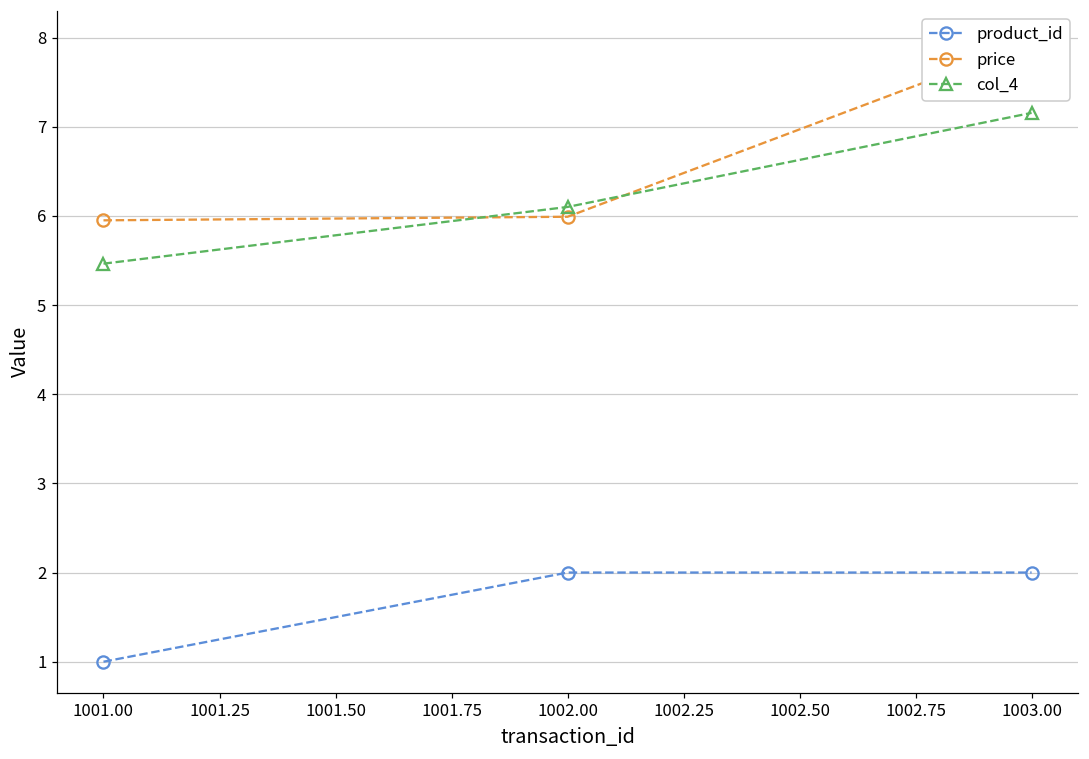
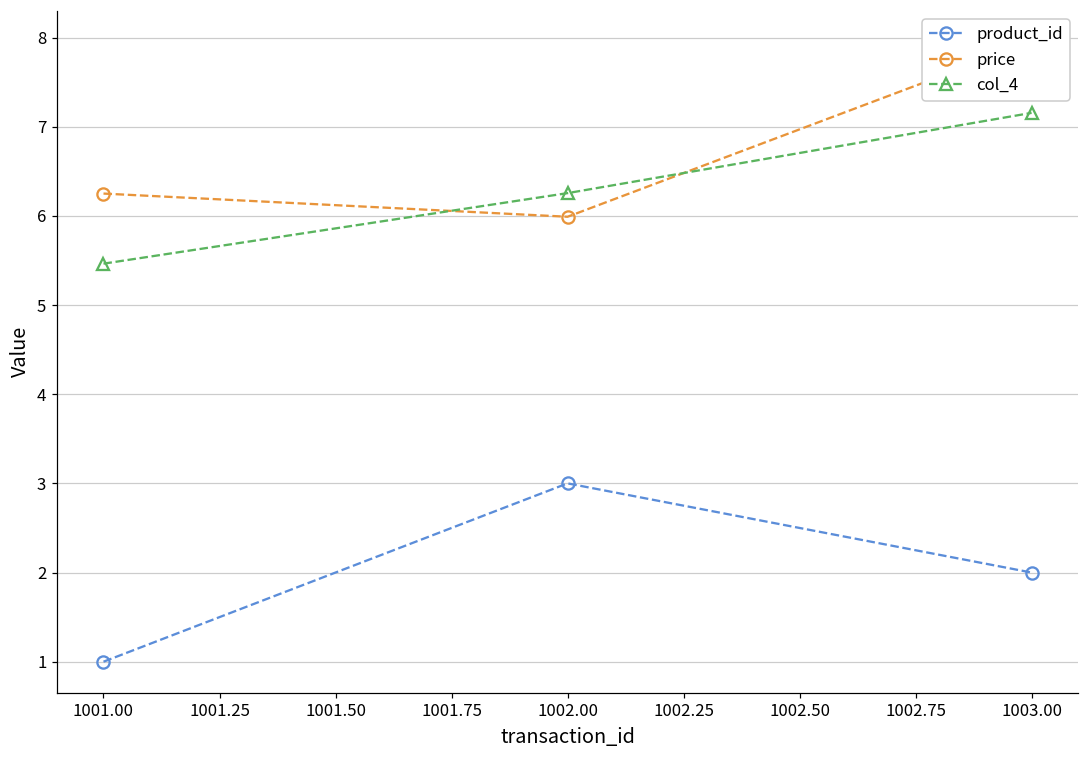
price, 1001.00: 6.0 -> 6.3
product_id, 1002.00: 2 -> 3
col_4, 1002.00: 6.1 -> 6.3
